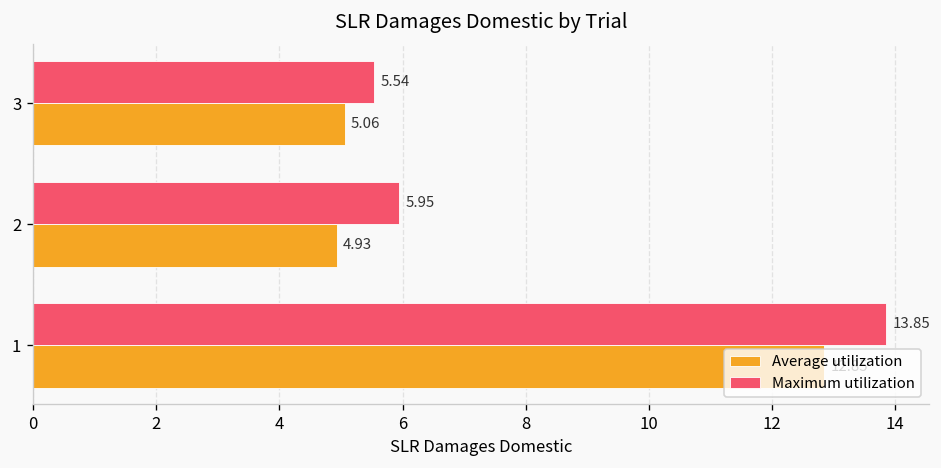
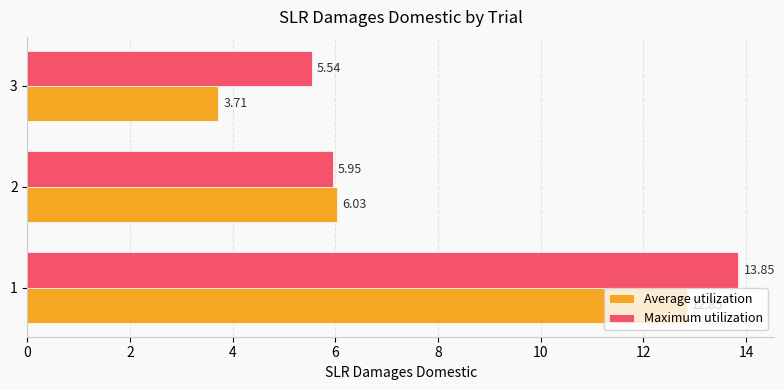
Average utilization, 3: 5.06 -> 3.71
Average utilization, 2: 4.93 -> 6.03
